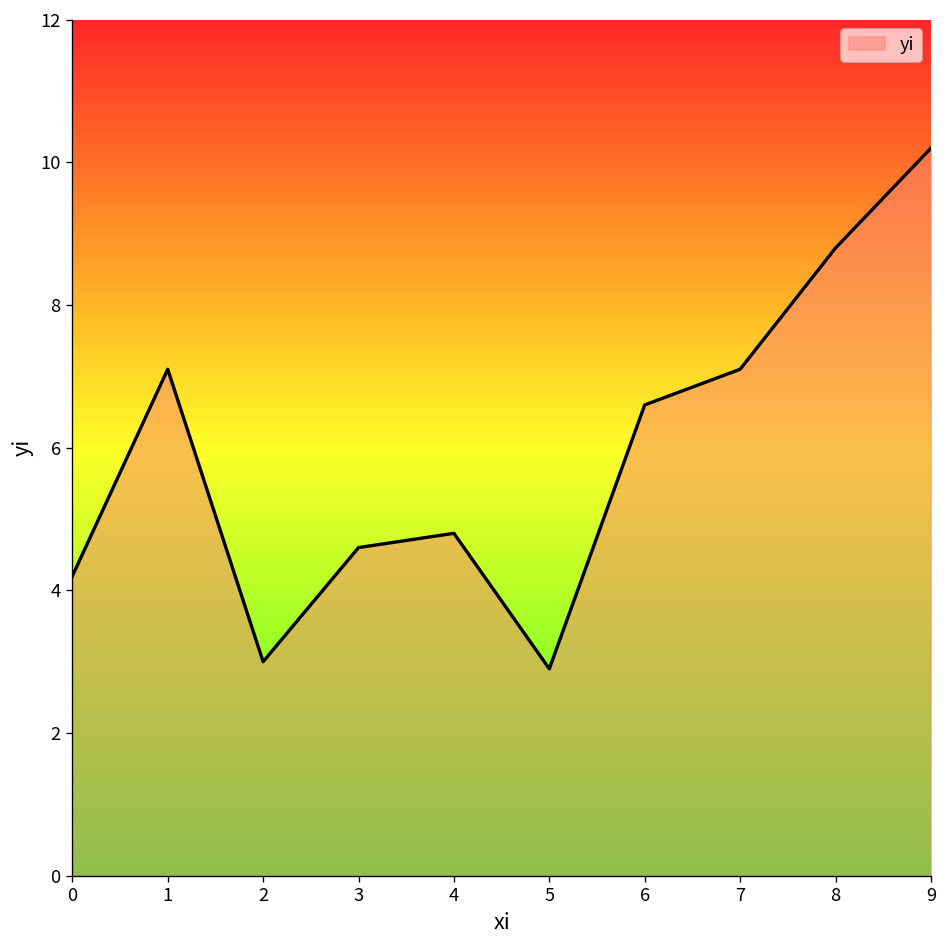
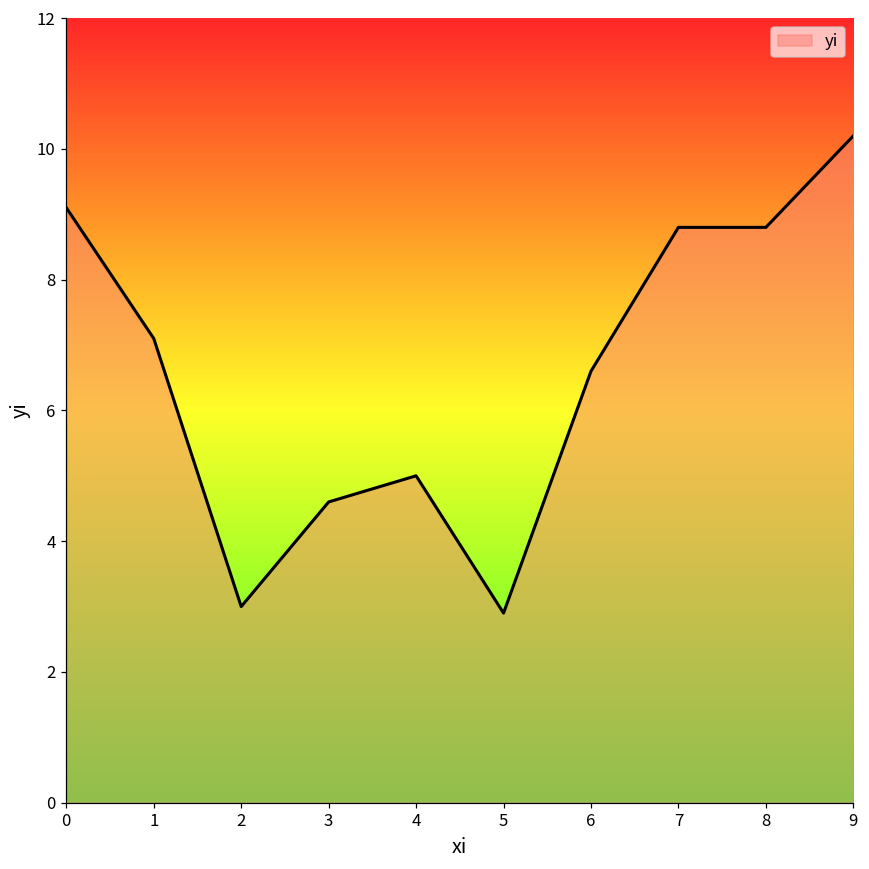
0: 4.2 -> 9.1
4: 4.8 -> 5.0
7: 7.1 -> 8.8
